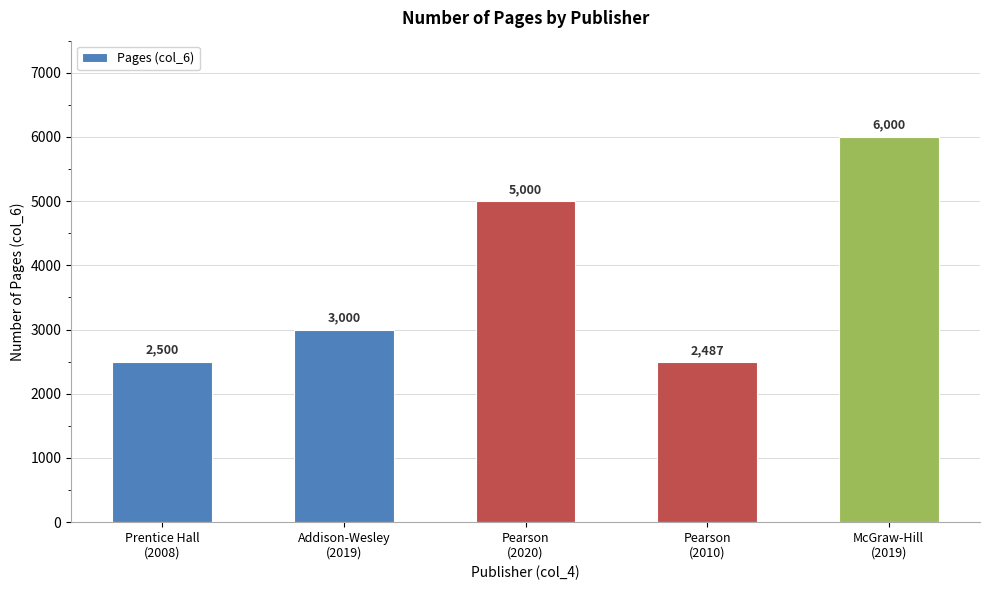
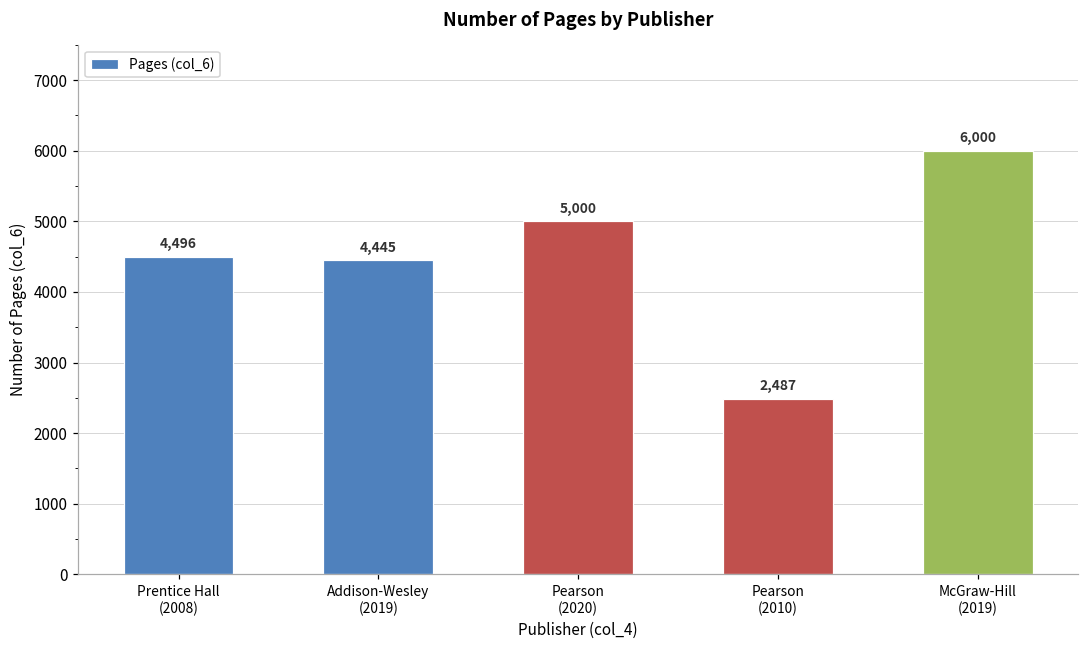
Prentice Hall (2008): 2,500 -> 4,496
Addison-Wesley (2019): 3,000 -> 4,445
